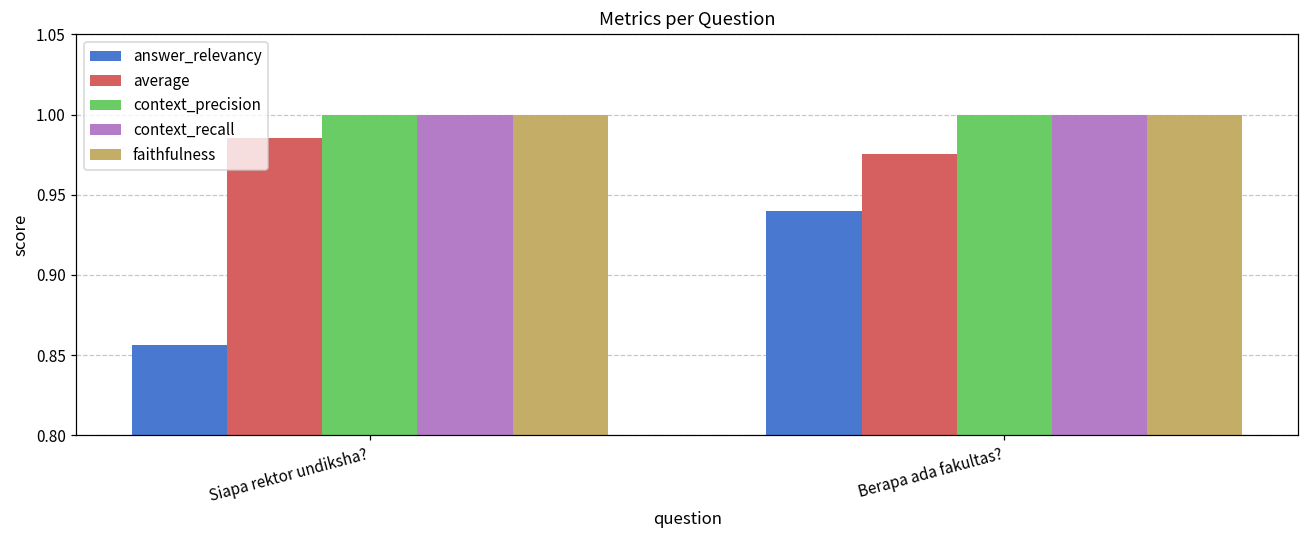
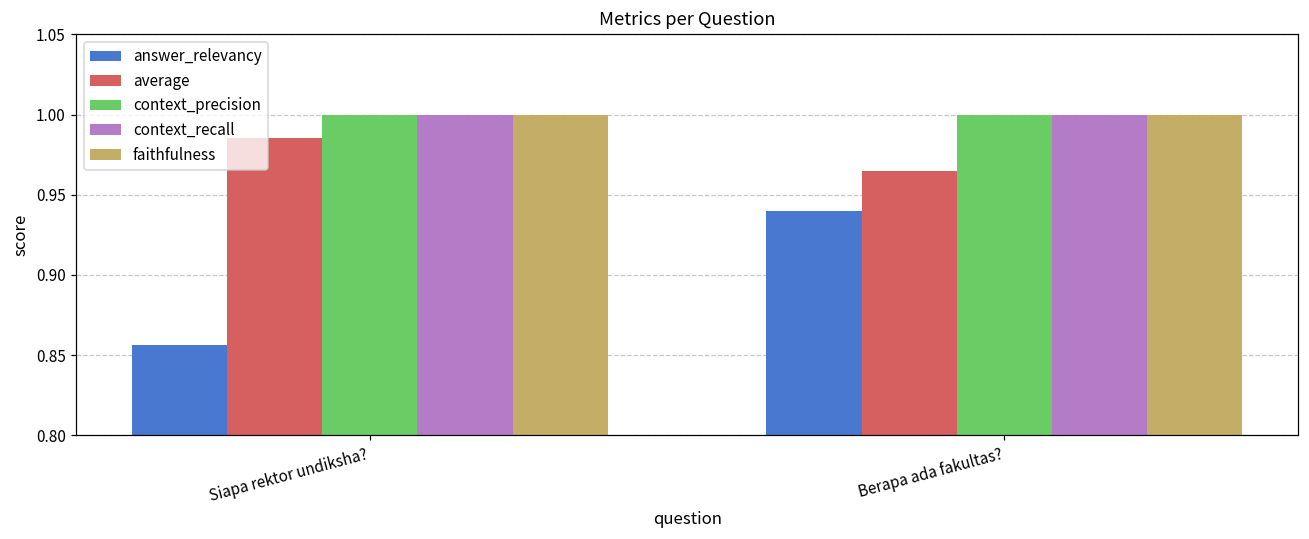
average, Berapa ada fakultas?: 0.975 -> 0.965
